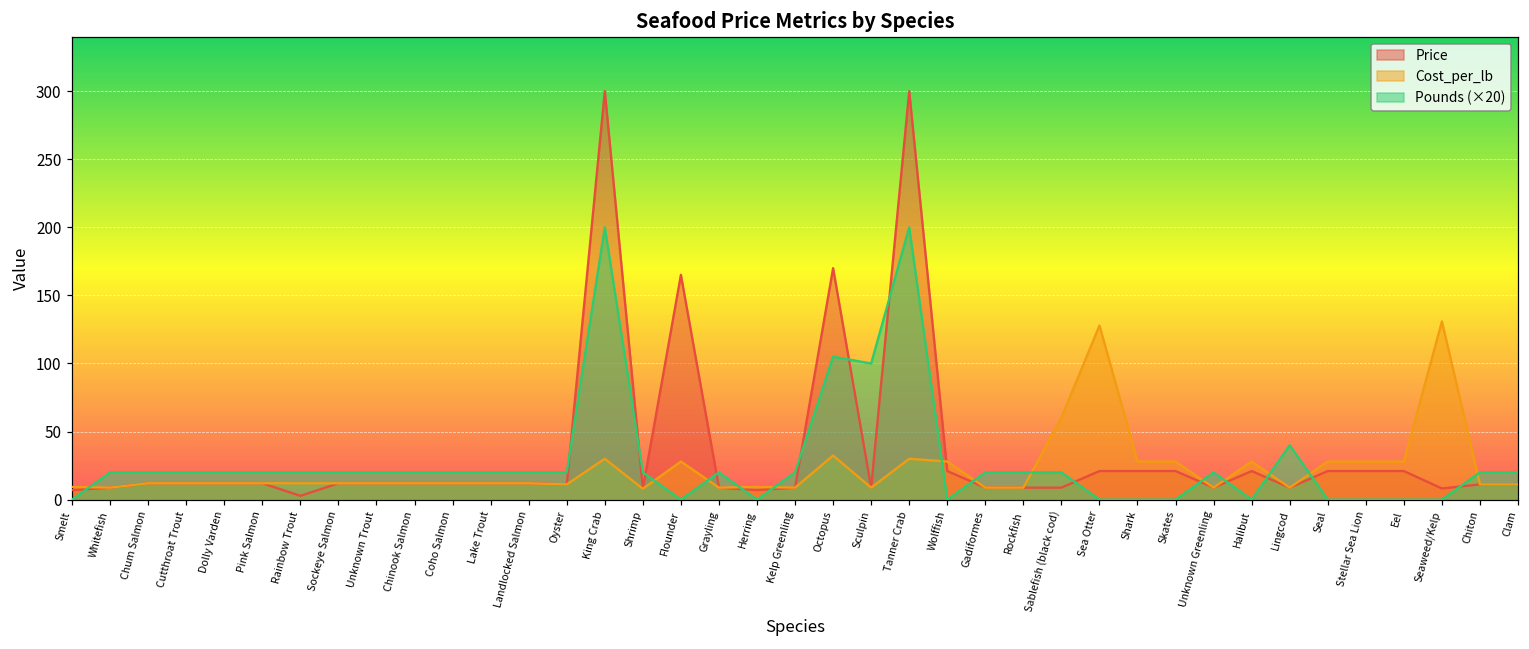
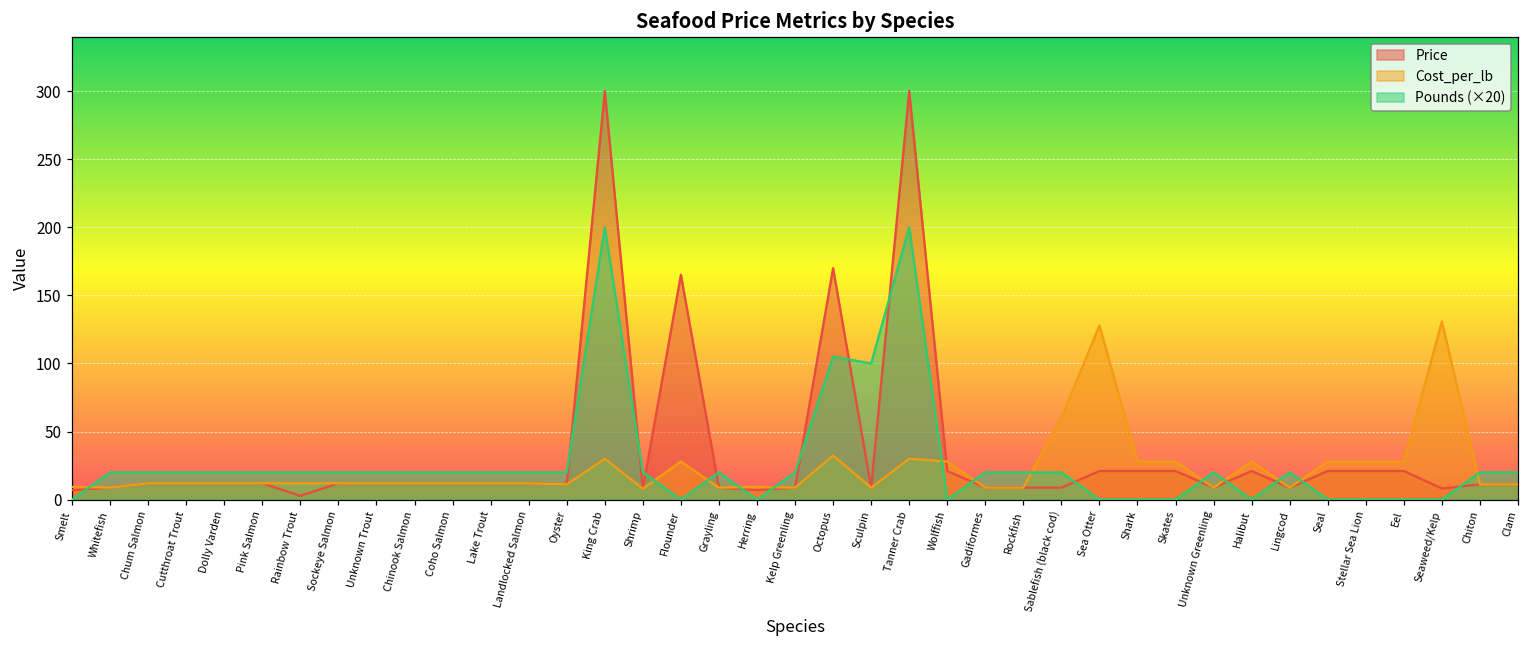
Pounds (×20), Lingcod: 40 -> 20
